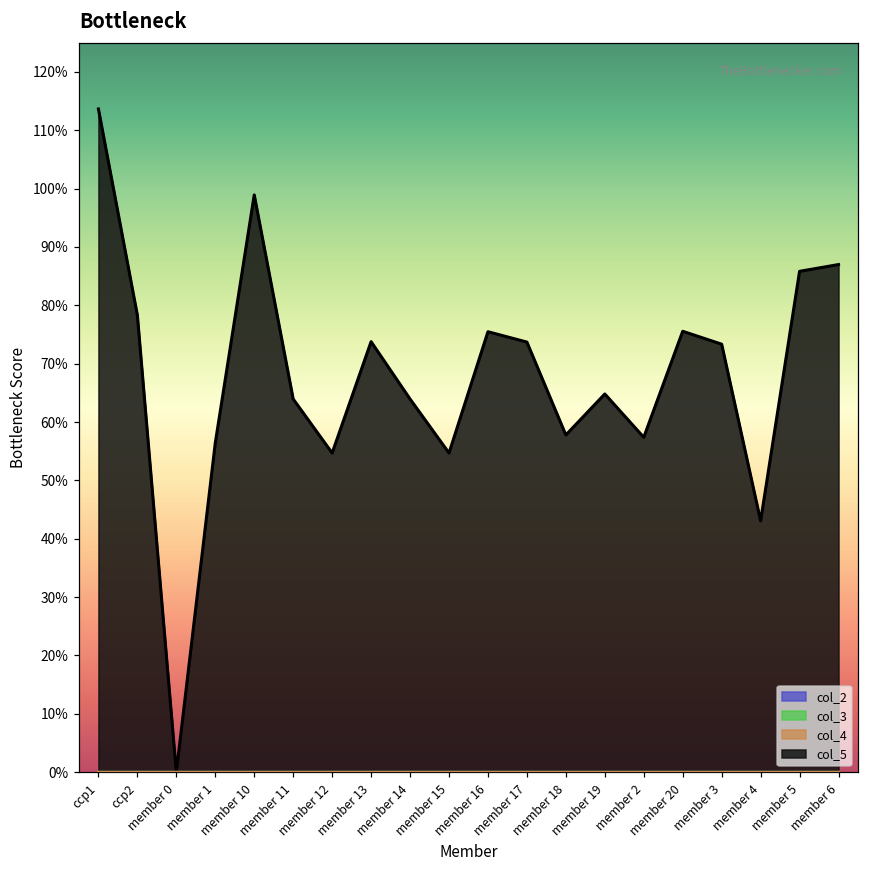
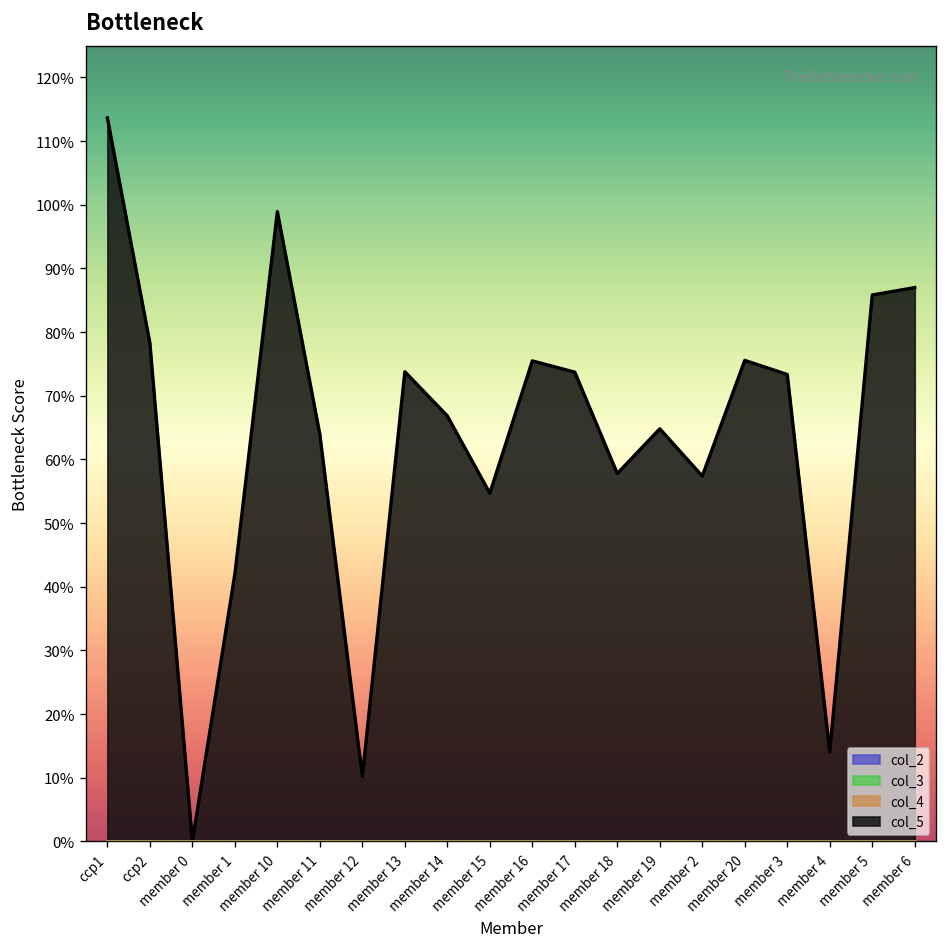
col_5, member 1: 56% -> 42%
col_5, member 12: 55% -> 10%
col_5, member 14: 64% -> 67%
col_5, member 4: 43% -> 14%
